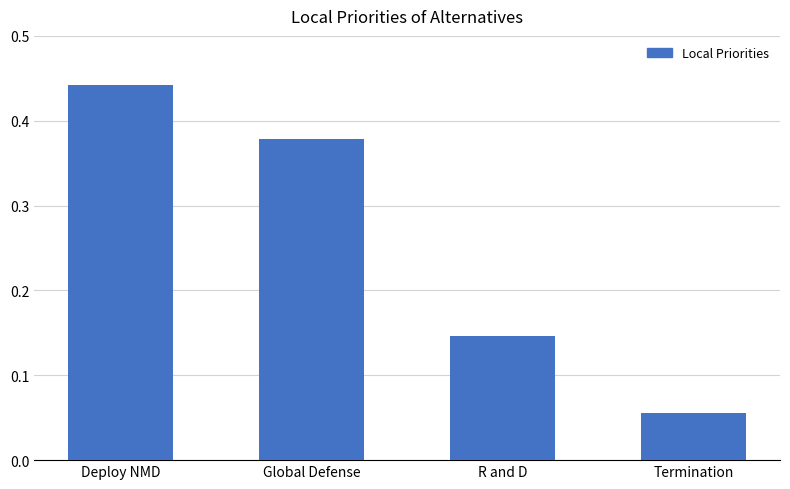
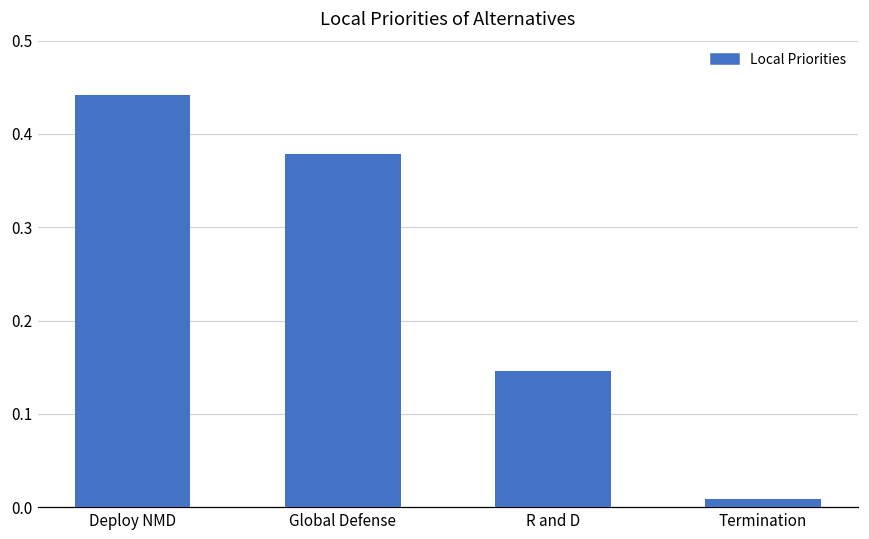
Termination: 0.06 -> 0.01
